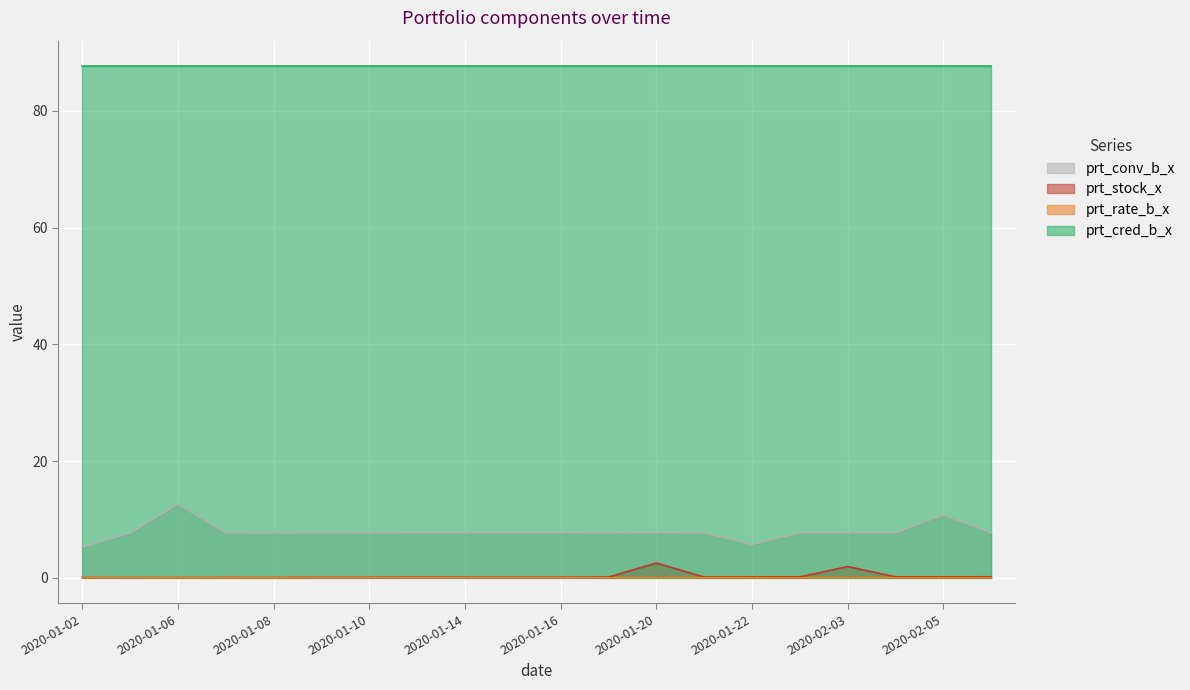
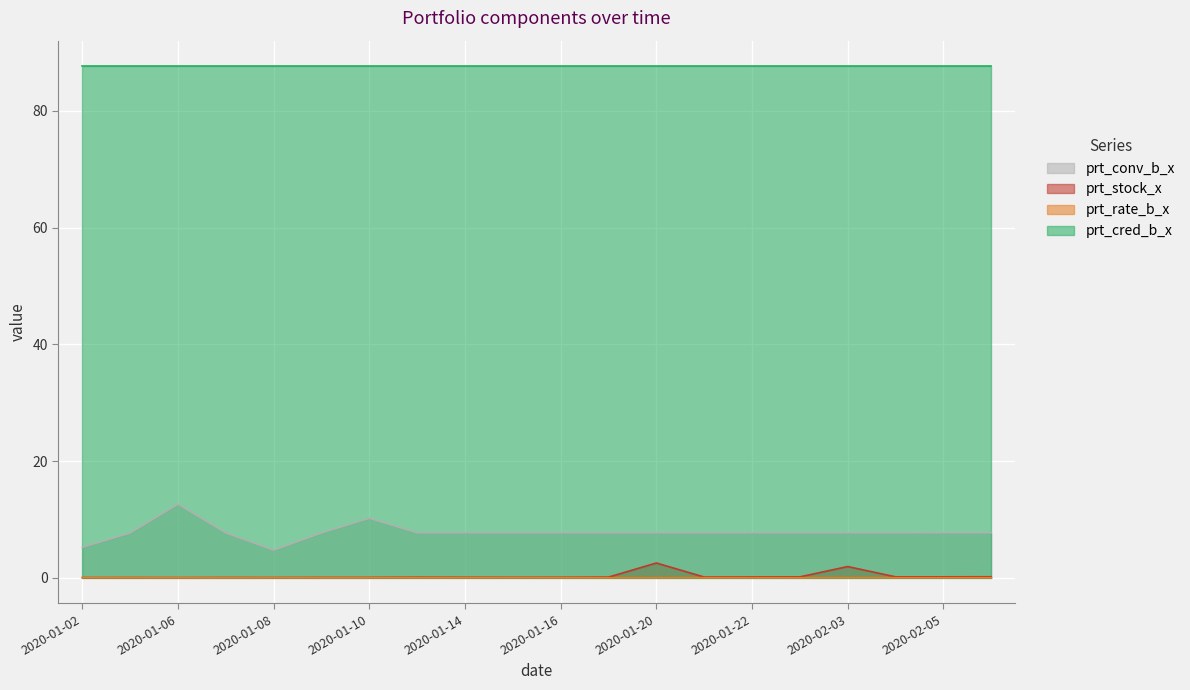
prt_conv_b_x, 2020-01-08: 8 -> 5
prt_conv_b_x, 2020-01-10: 8 -> 10
prt_conv_b_x, 2020-01-22: 6 -> 8
prt_conv_b_x, 2020-02-05: 11 -> 8
